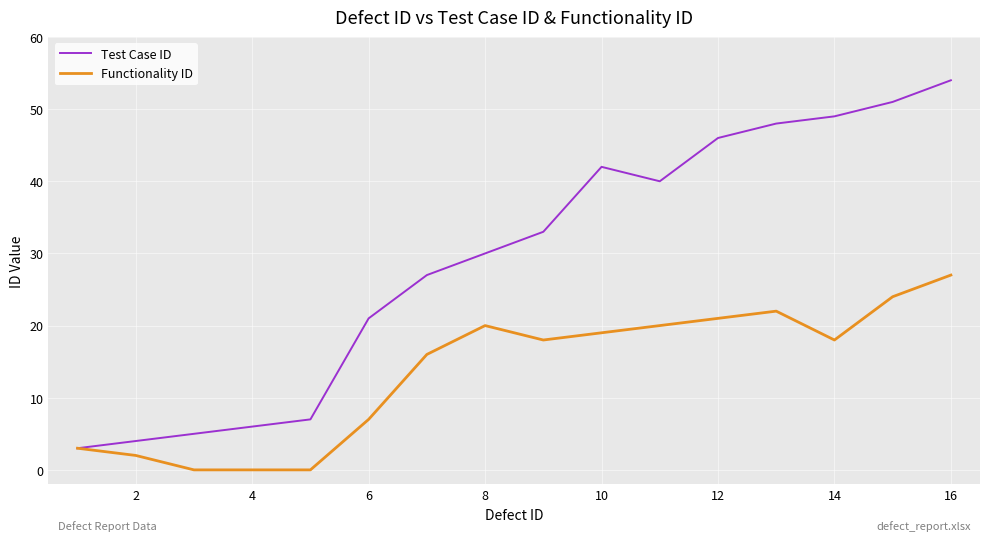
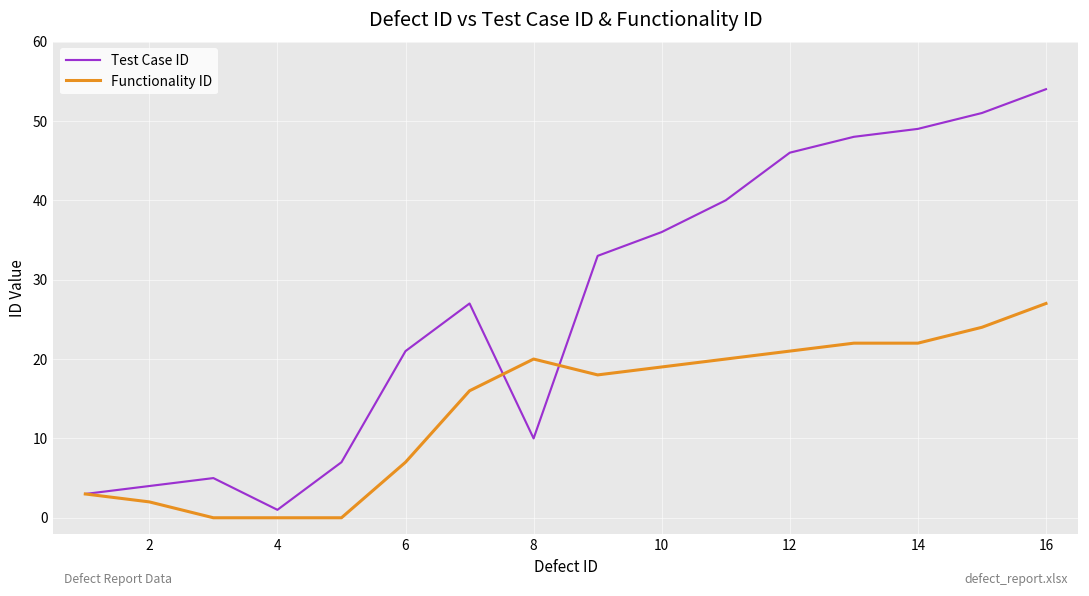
Test Case ID, 4: 6 -> 1
Test Case ID, 8: 30 -> 10
Test Case ID, 10: 42 -> 36
Functionality ID, 14: 18 -> 22
